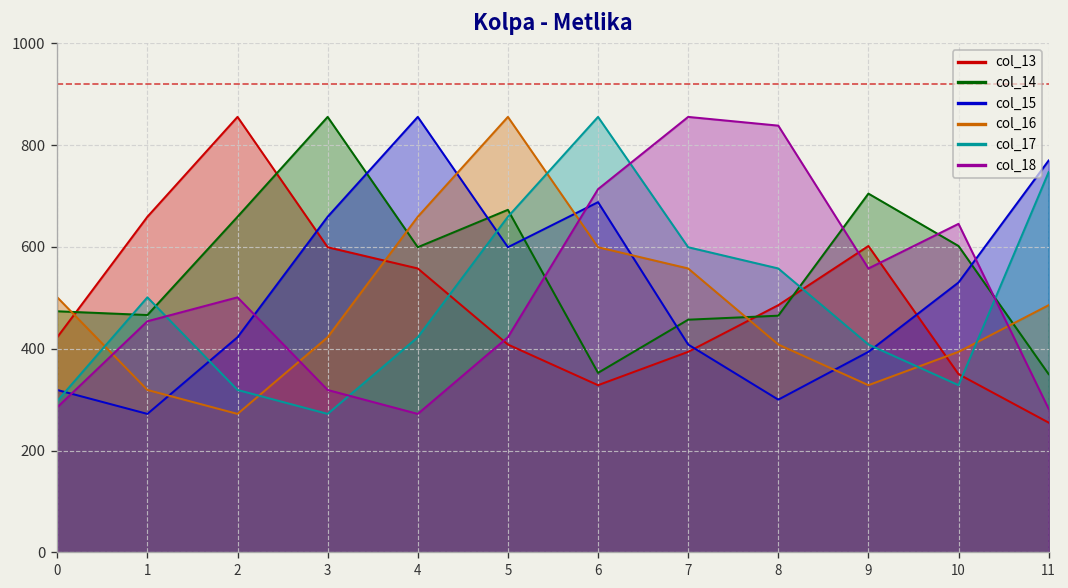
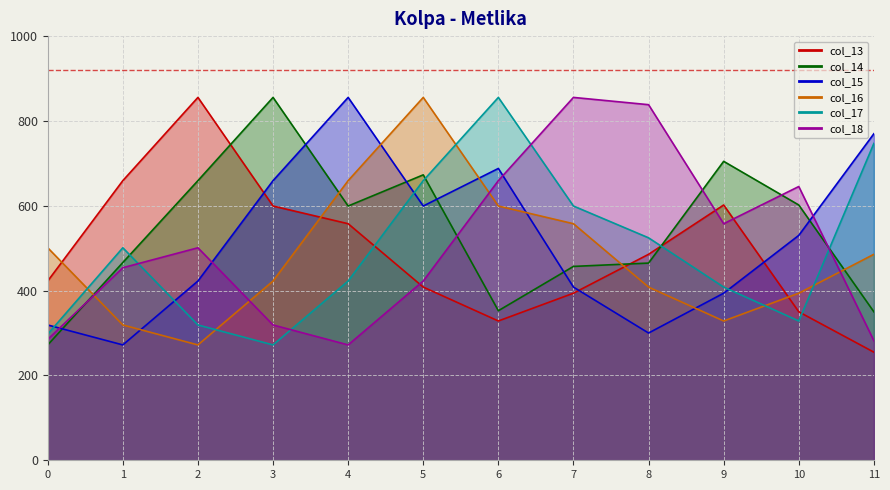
col_14, 0: 470 -> 270
col_18, 6: 710 -> 660
col_17, 8: 560 -> 520
